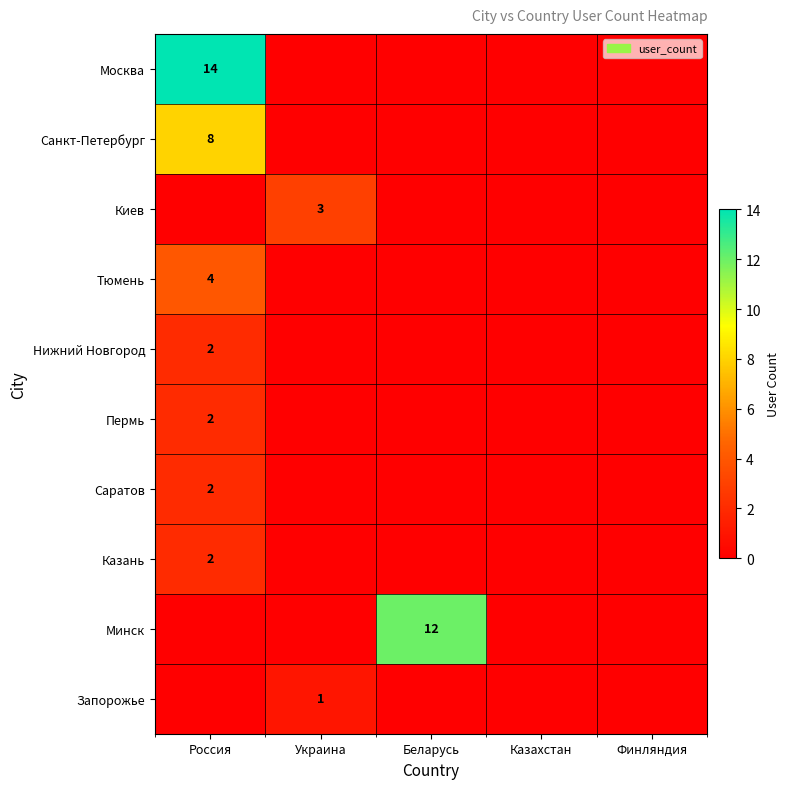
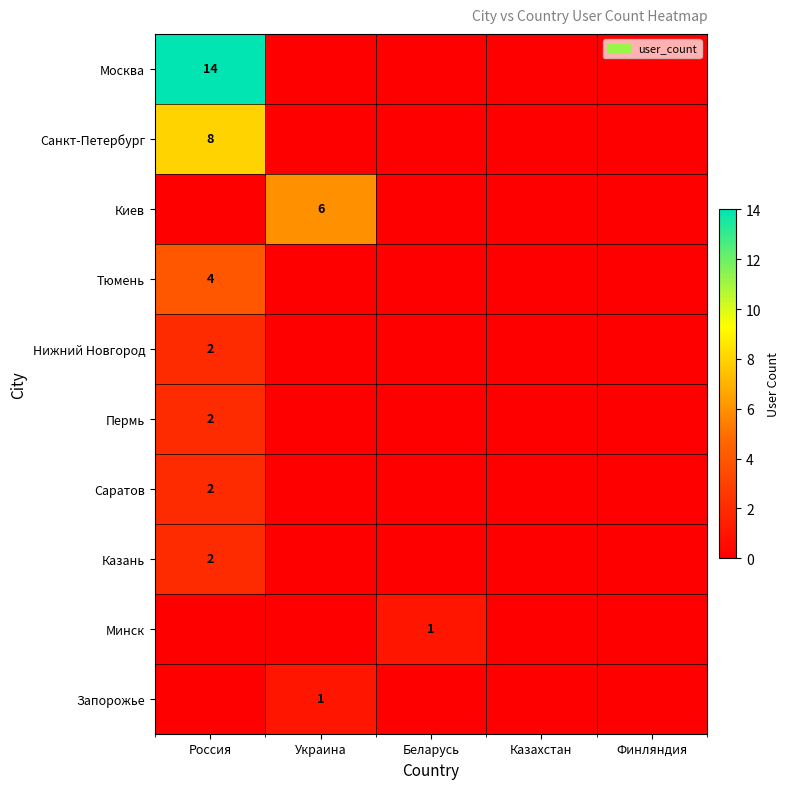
Киев, Украина: 3 -> 6
Минск, Беларусь: 12 -> 1
